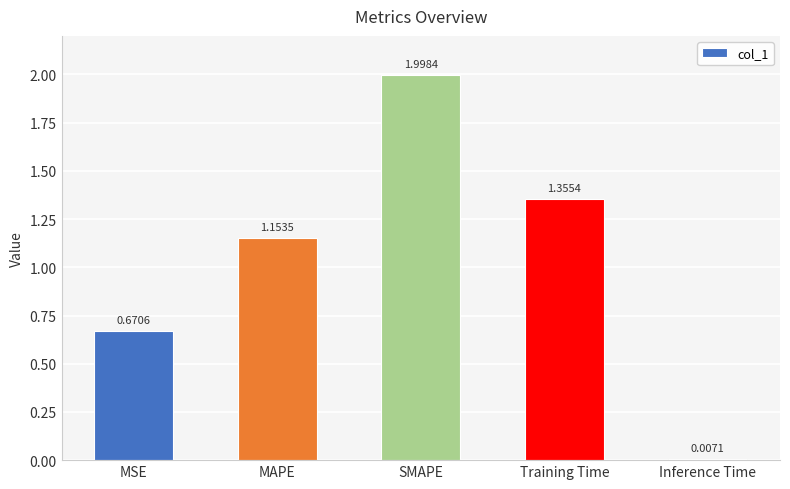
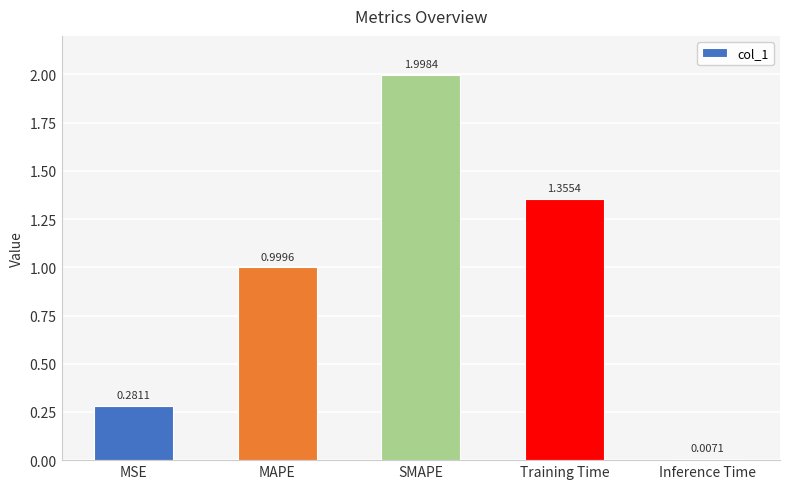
MSE: 0.6706 -> 0.2811
MAPE: 1.1535 -> 0.9996
